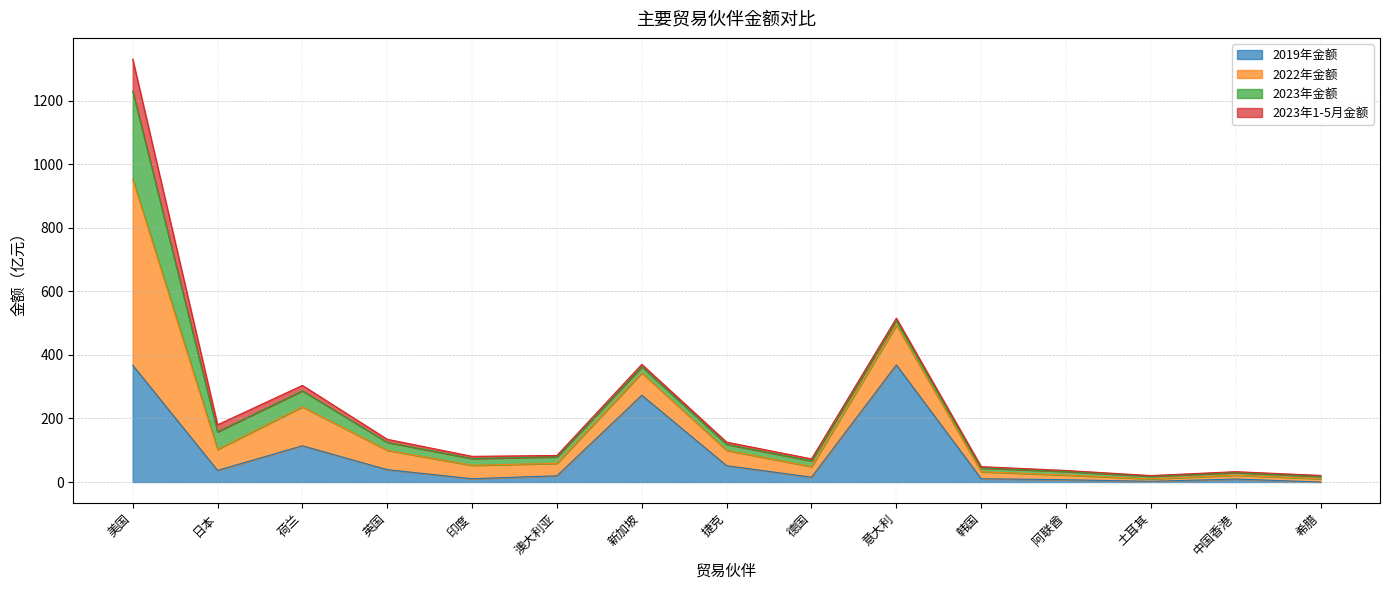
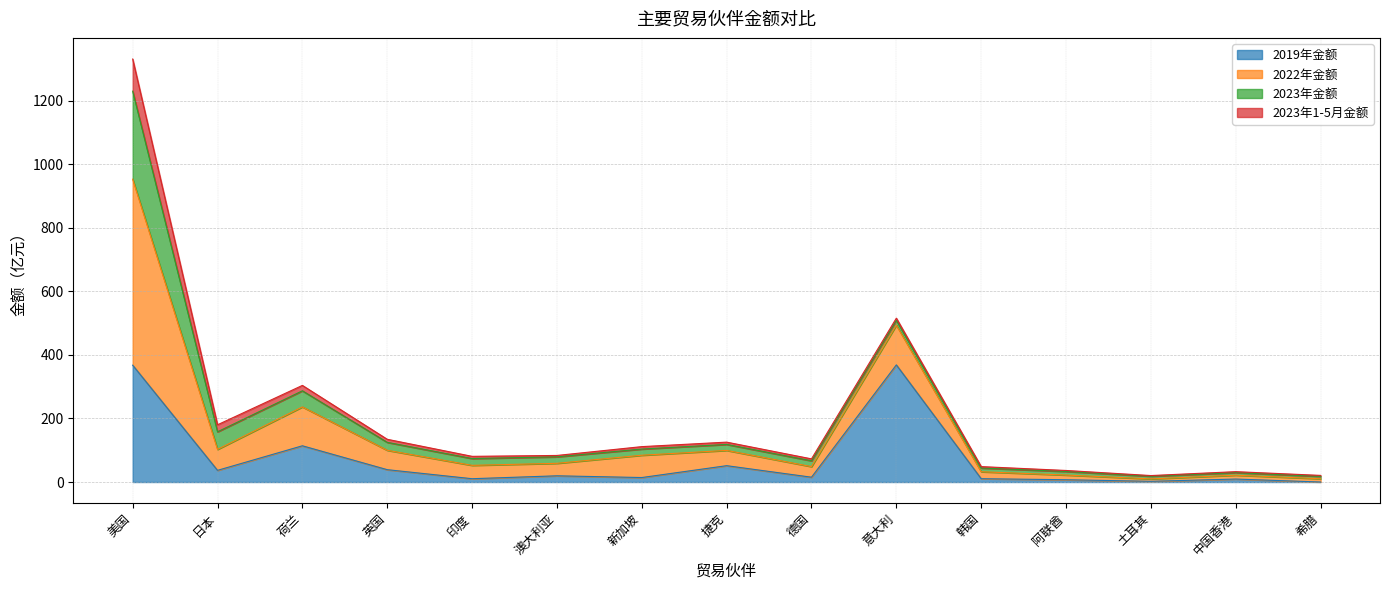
2019年金额, 新加坡: 270 -> 10
